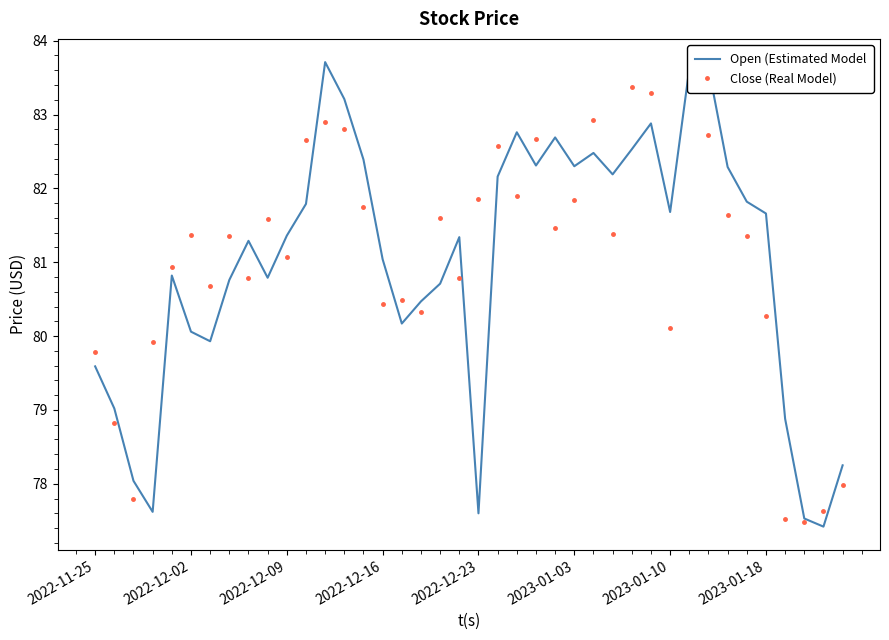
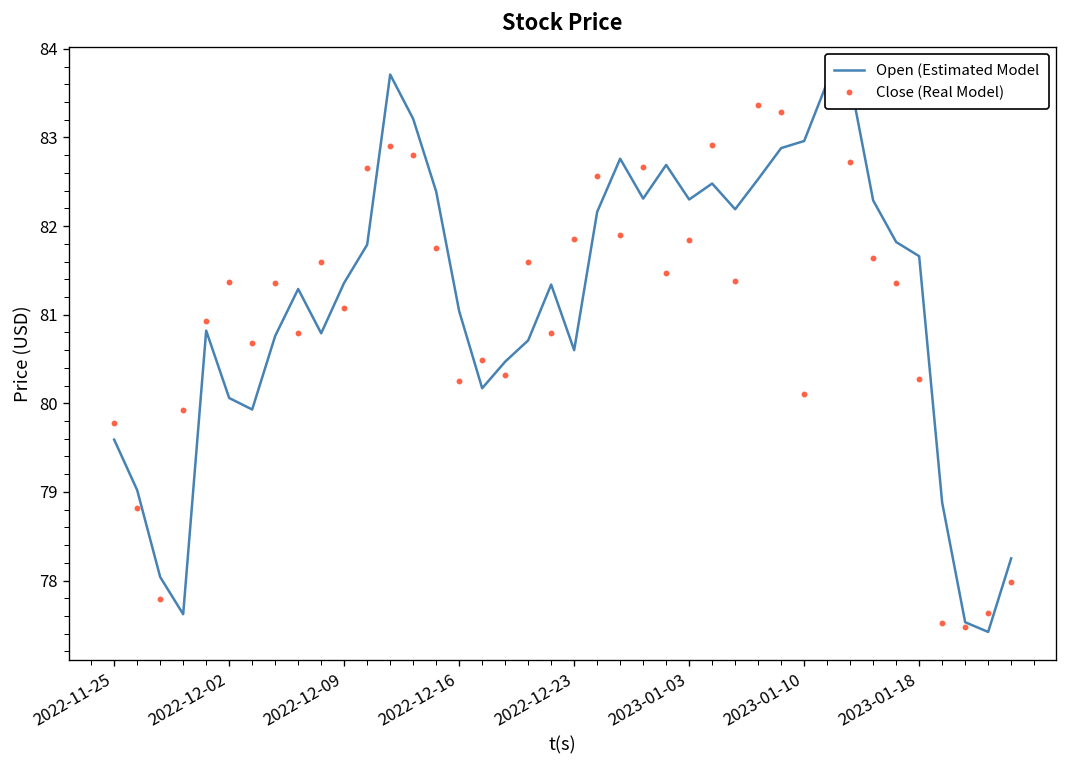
Close (Real Model), 2022-12-16: 80.4 -> 80.3
Open (Estimated Model, 2022-12-23: 77.6 -> 80.6
Open (Estimated Model, 2023-01-10: 81.7 -> 83.0
